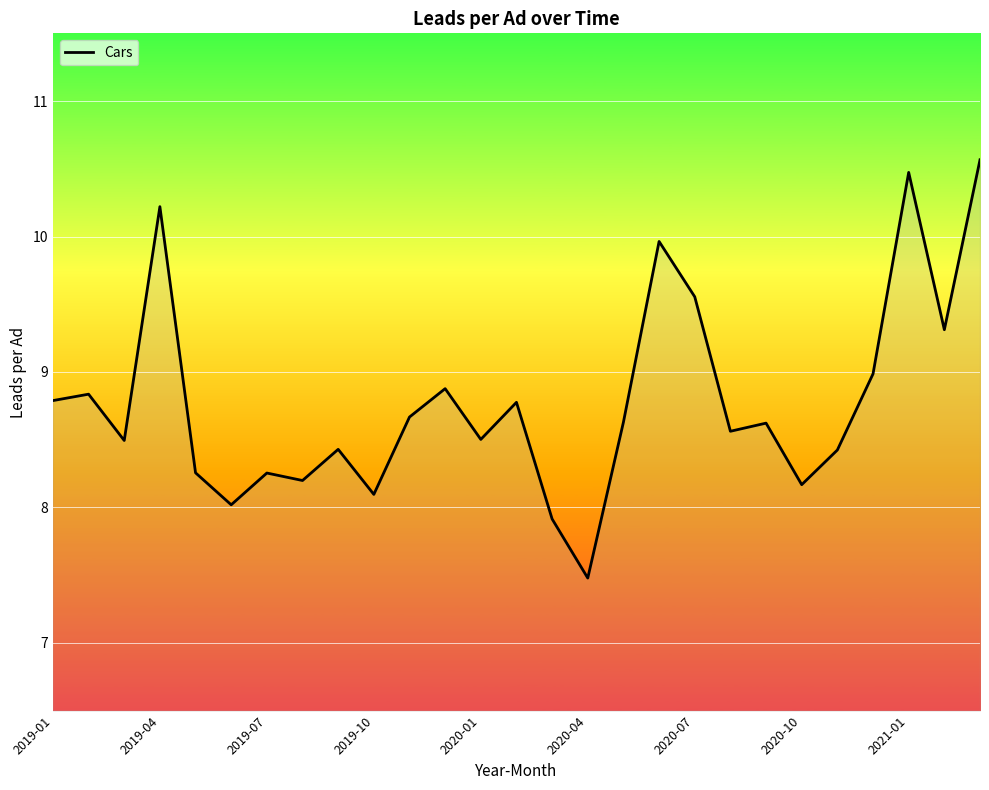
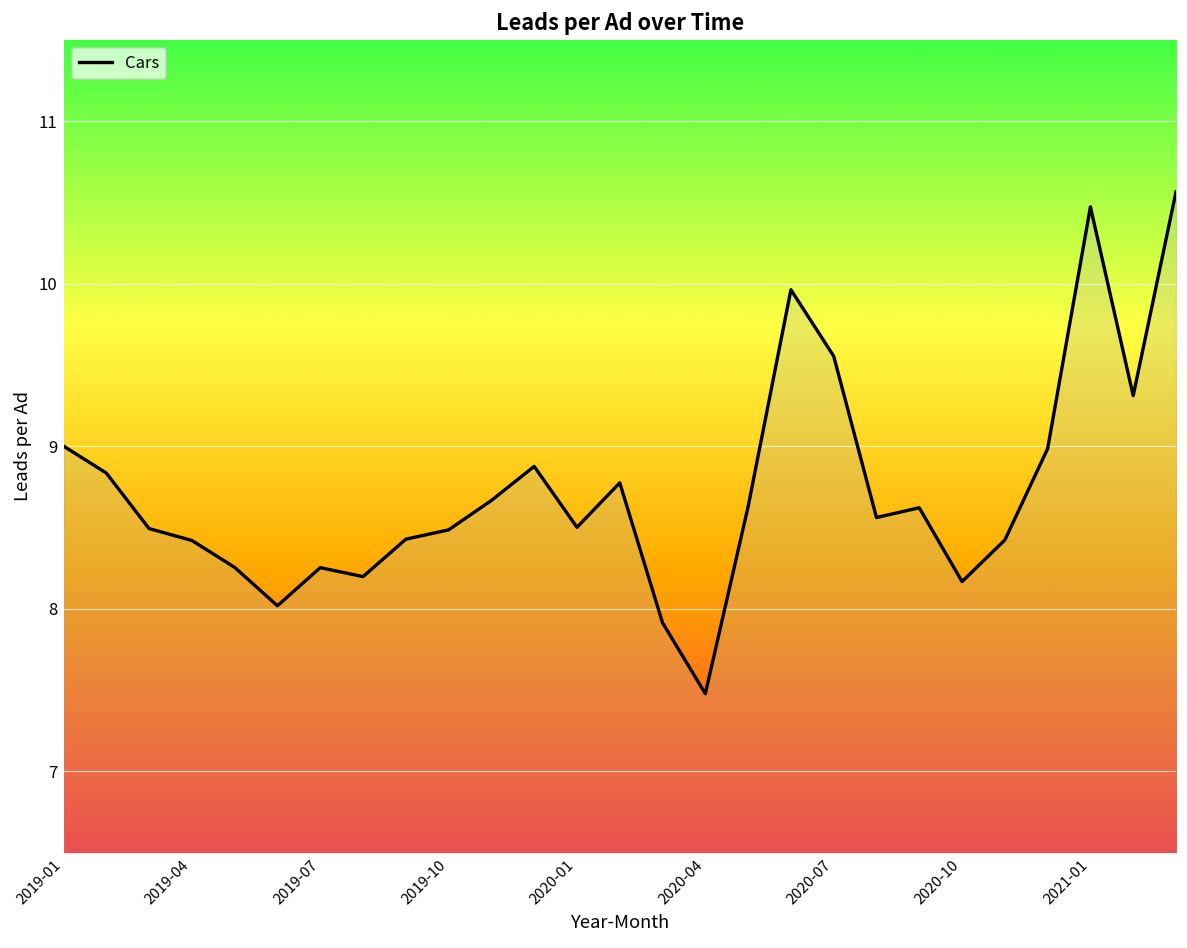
2019-01: 8.79 -> 9.00
2019-04: 10.22 -> 8.42
2019-10: 8.10 -> 8.49
